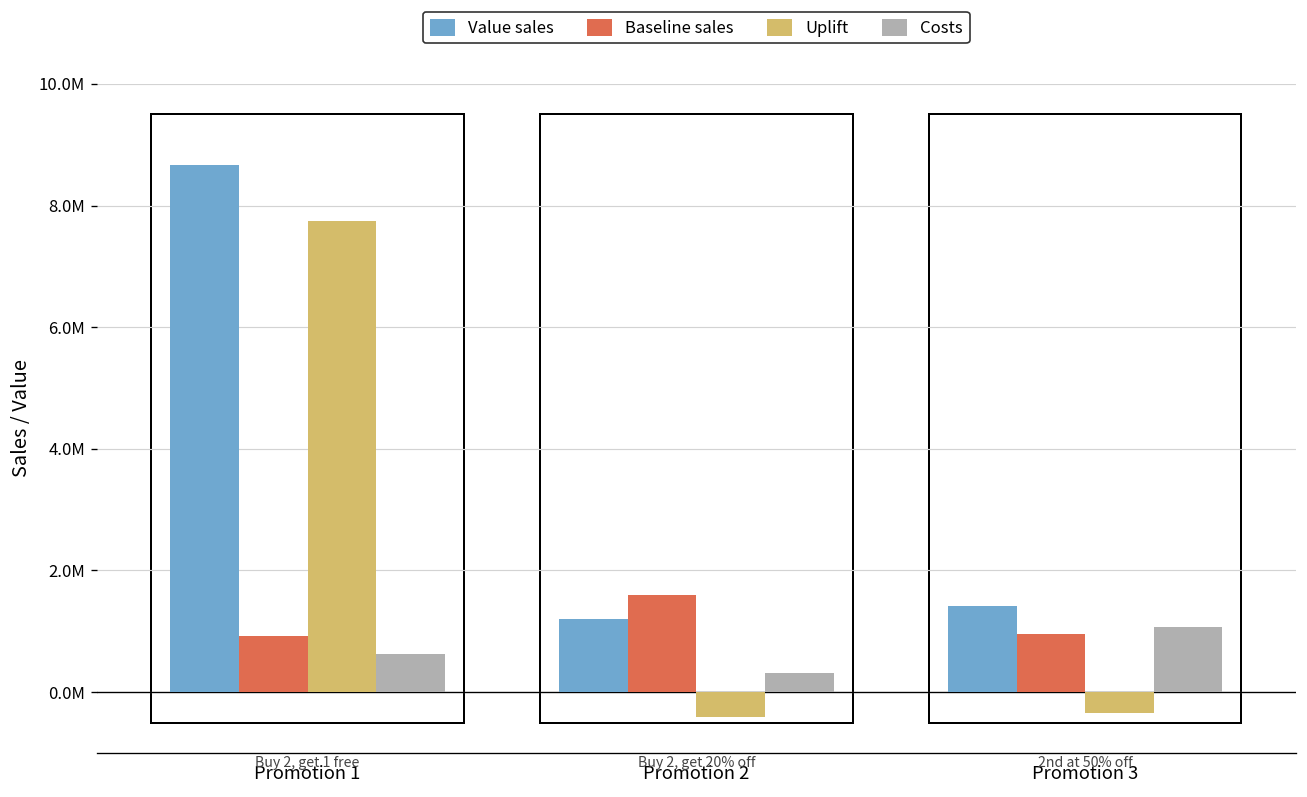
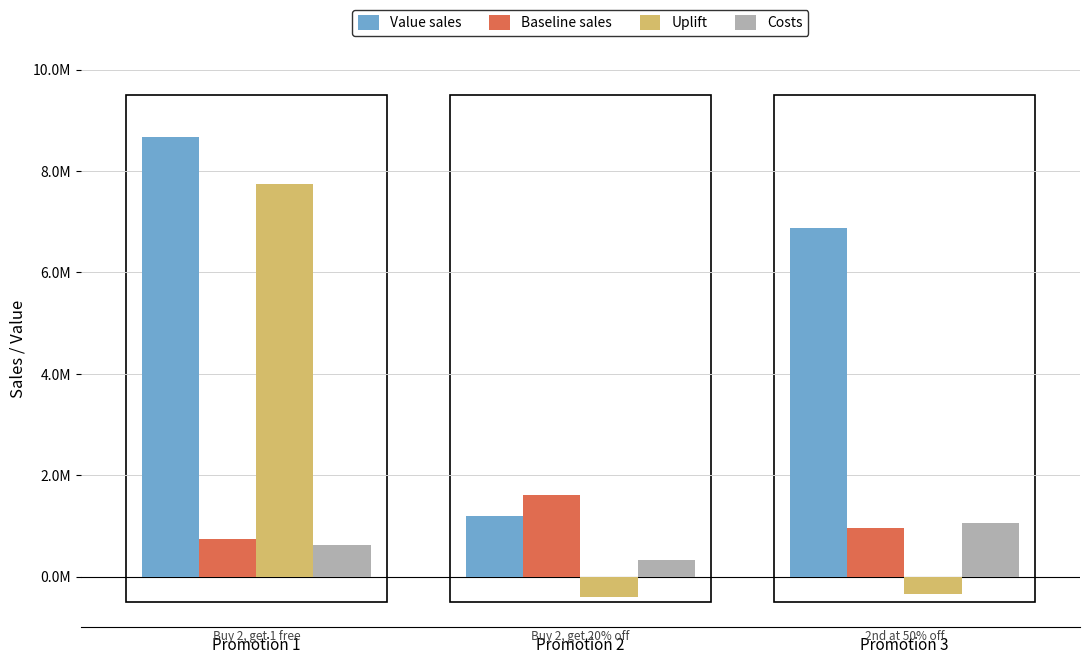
Baseline sales, Promotion 1: 900000 -> 700000
Value sales, Promotion 3: 1400000 -> 6900000
